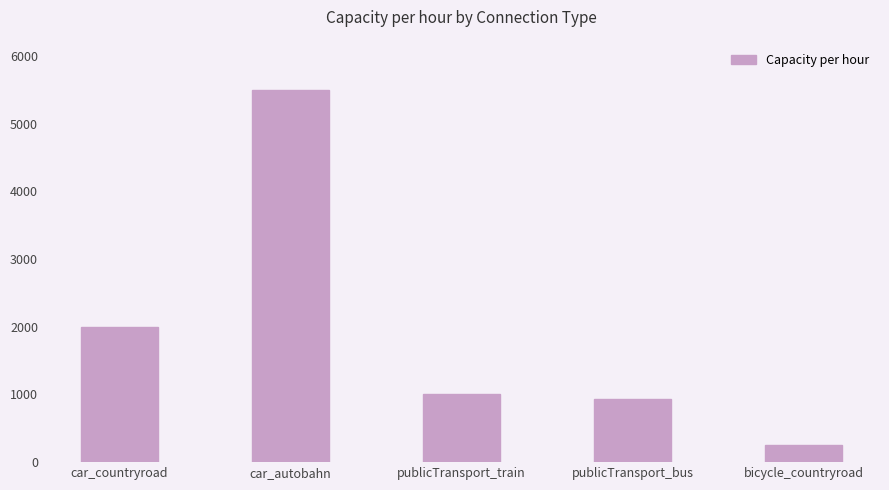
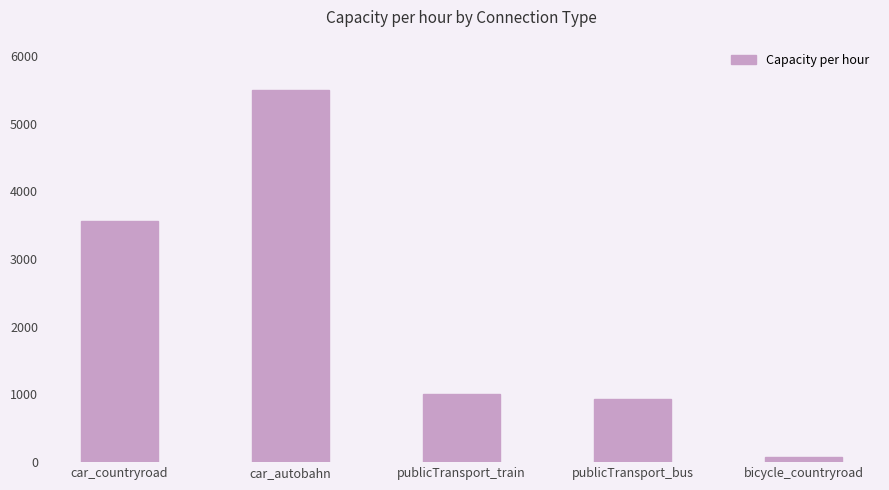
car_countryroad: 2000 -> 3600
bicycle_countryroad: 300 -> 100
